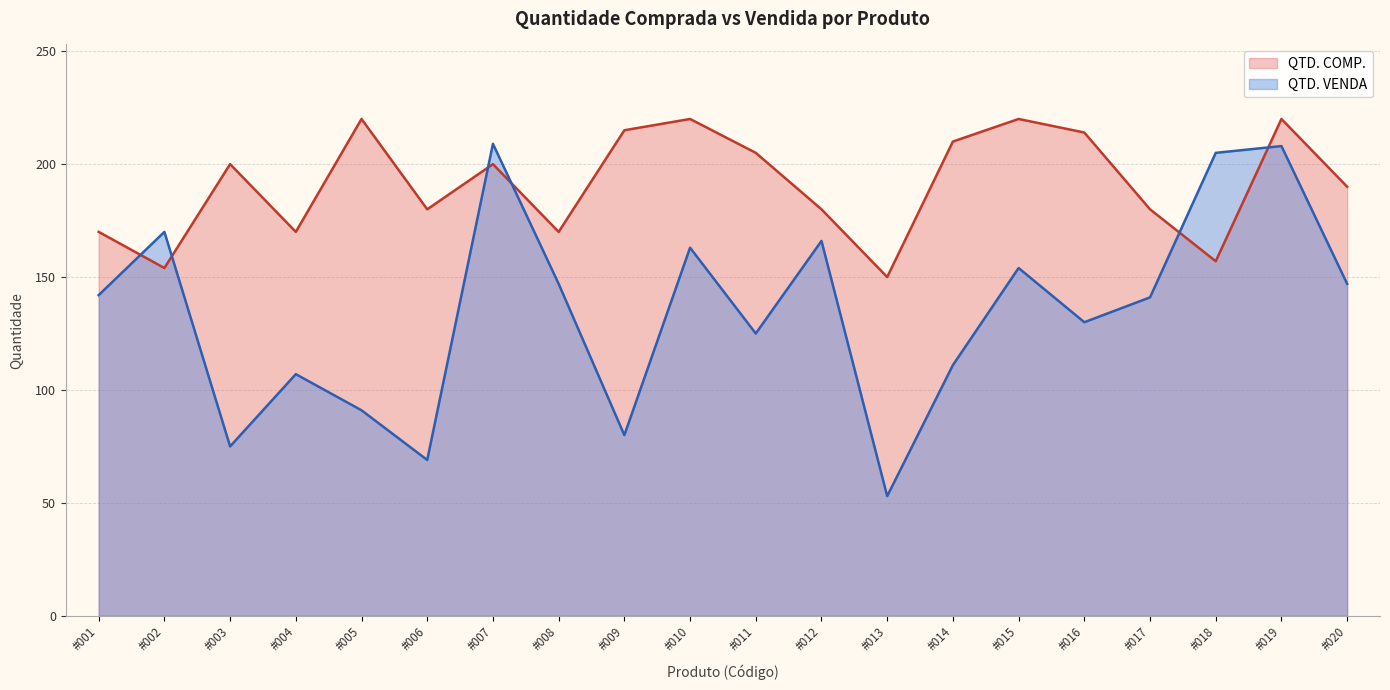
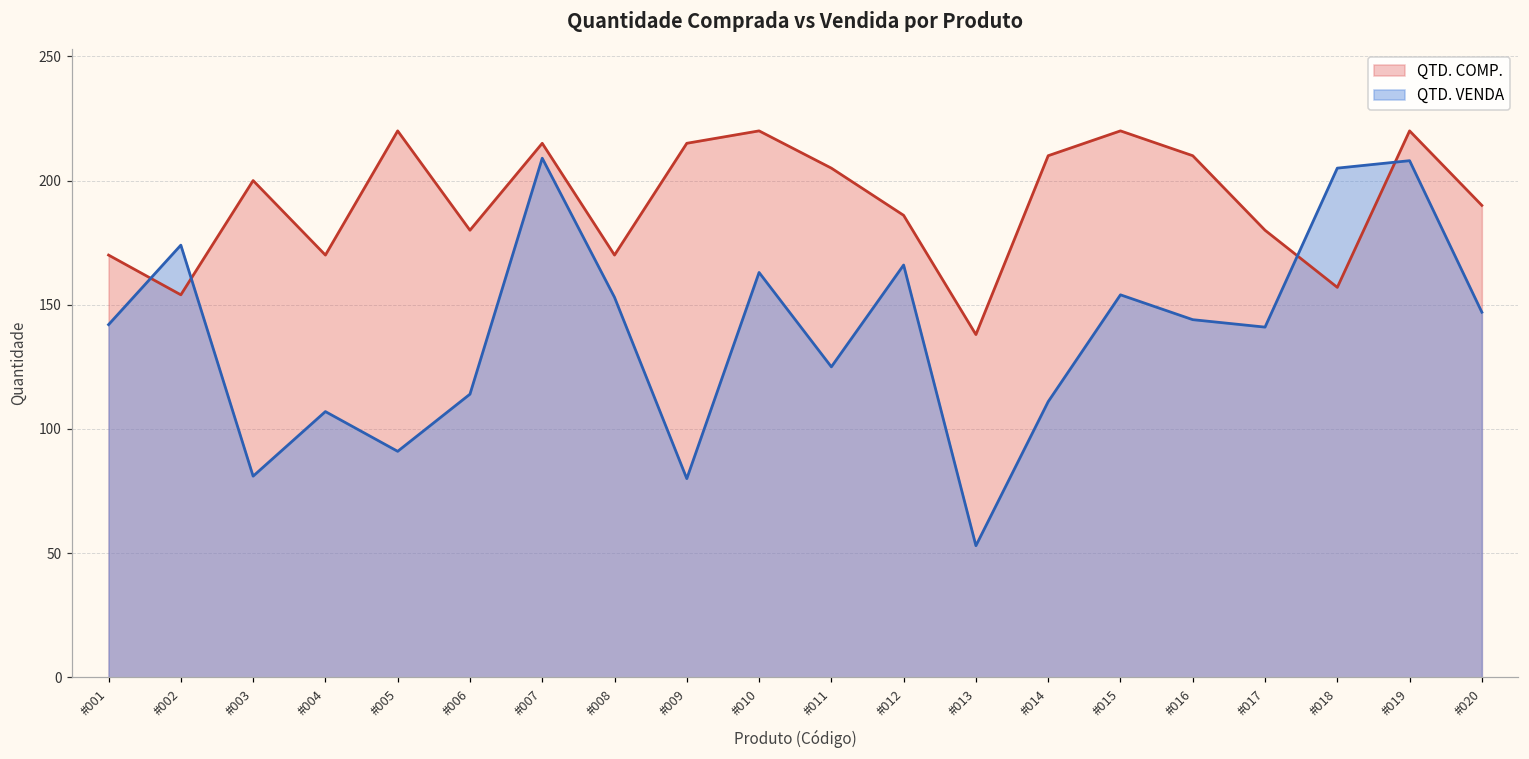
QTD. VENDA, #002: 170 -> 174
QTD. VENDA, #003: 75 -> 81
QTD. VENDA, #006: 69 -> 114
QTD. COMP., #007: 200 -> 215
QTD. VENDA, #008: 147 -> 153
QTD. COMP., #012: 180 -> 186
QTD. COMP., #013: 150 -> 138
QTD. COMP., #016: 214 -> 210
QTD. VENDA, #016: 130 -> 144
